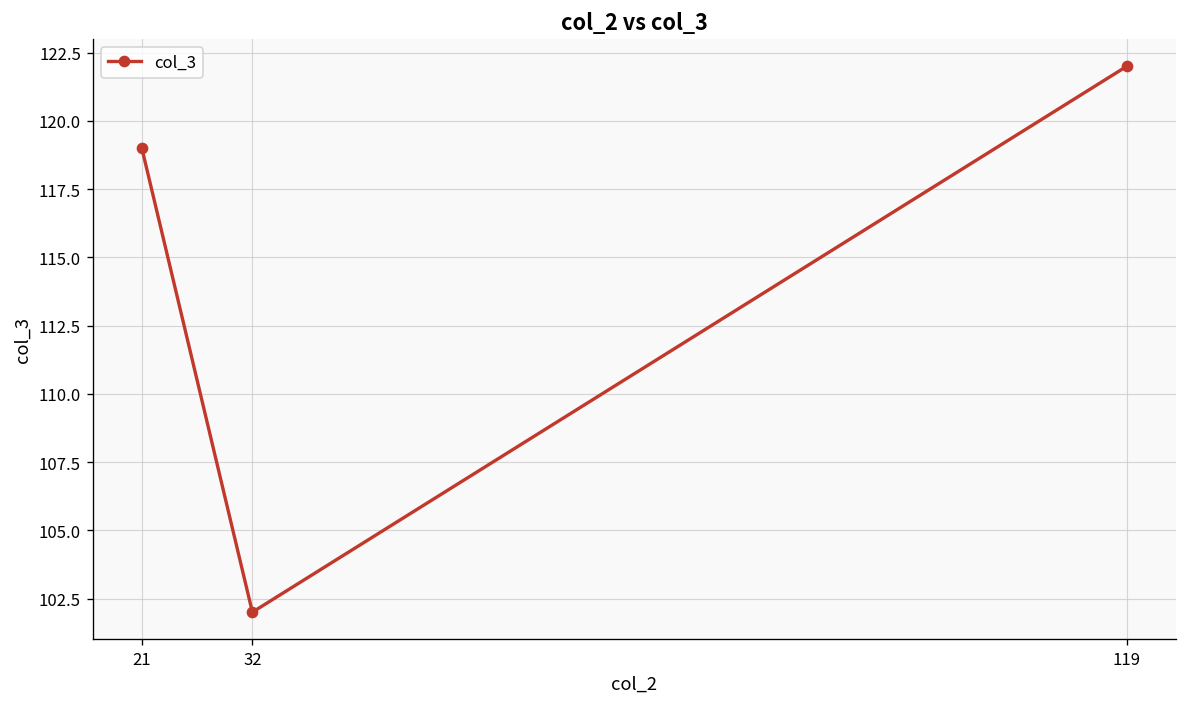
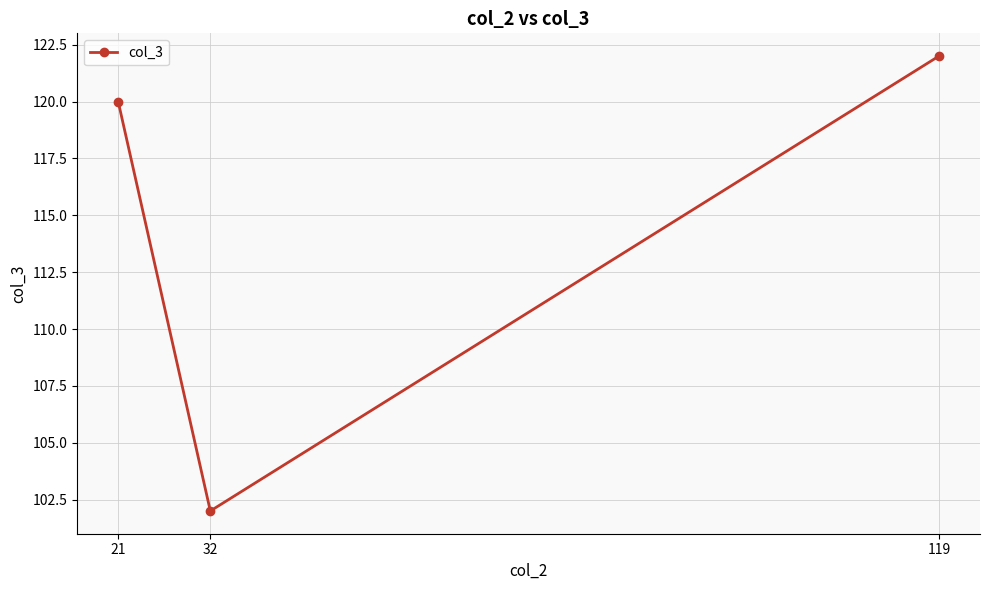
21: 119 -> 120
